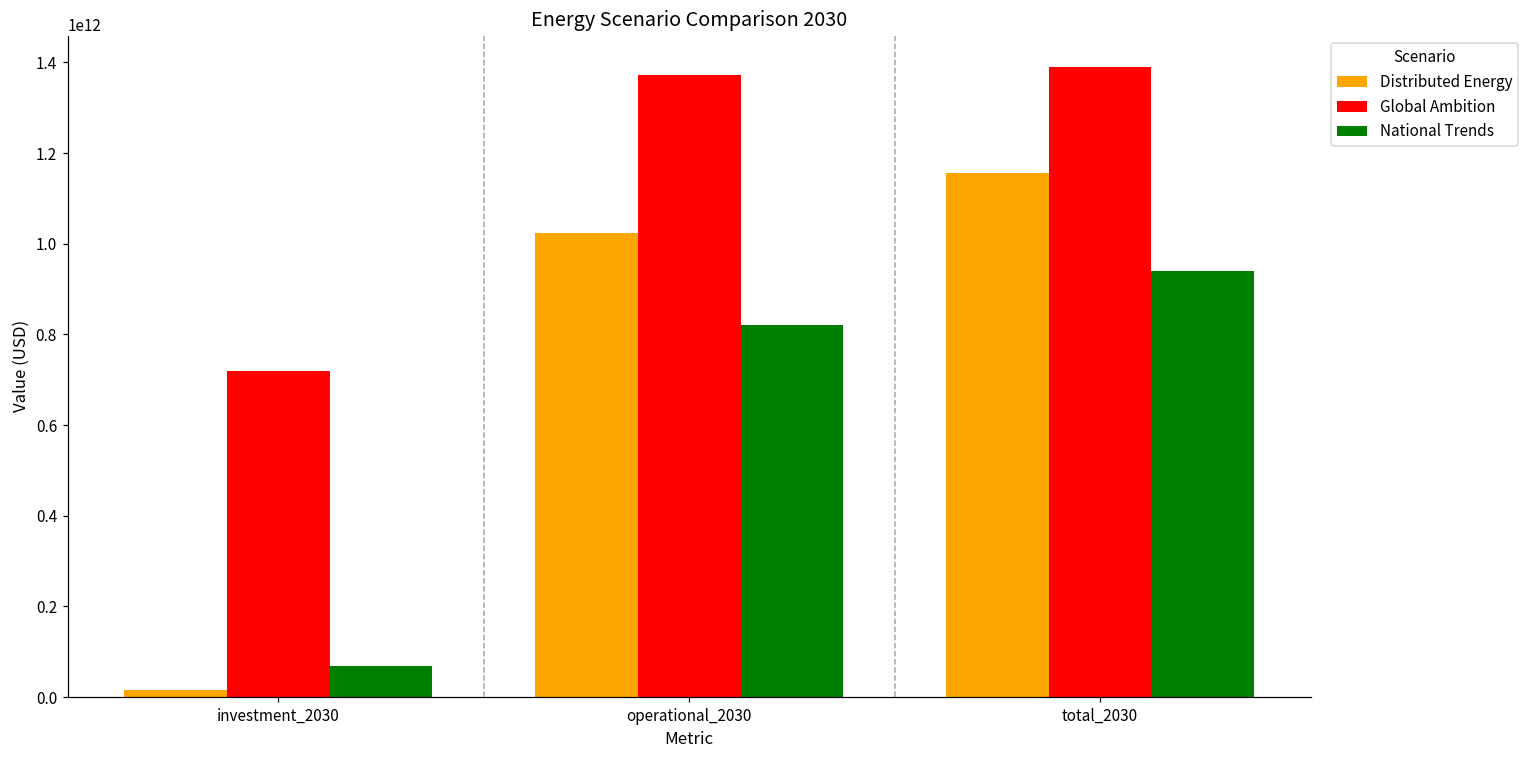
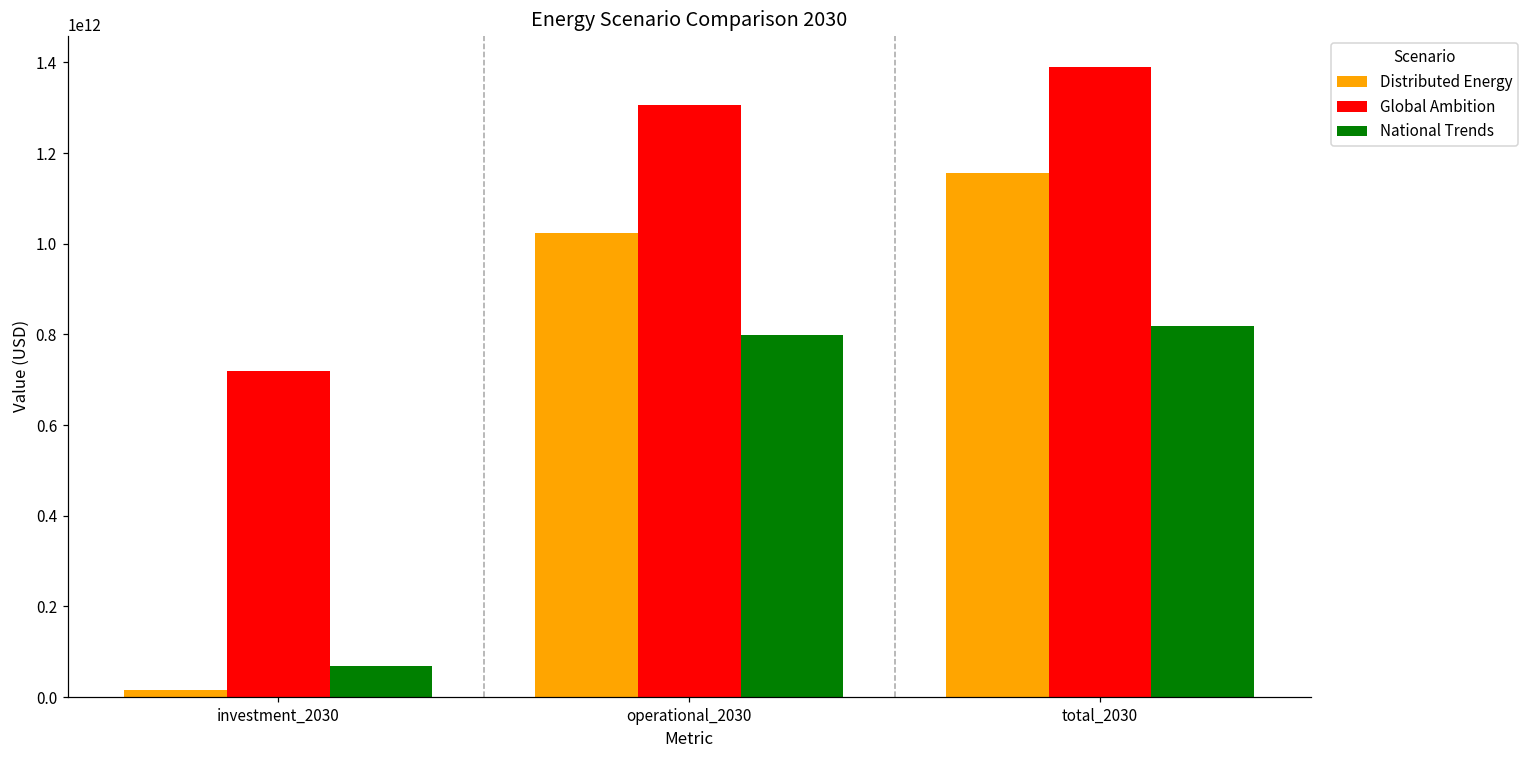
Global Ambition, operational_2030: 1370000000000 -> 1310000000000
National Trends, operational_2030: 820000000000 -> 800000000000
National Trends, total_2030: 940000000000 -> 820000000000
